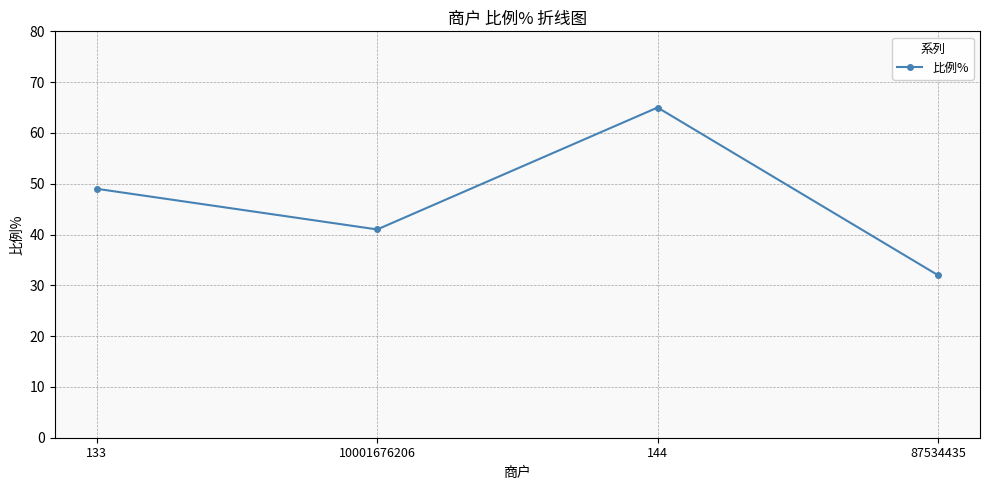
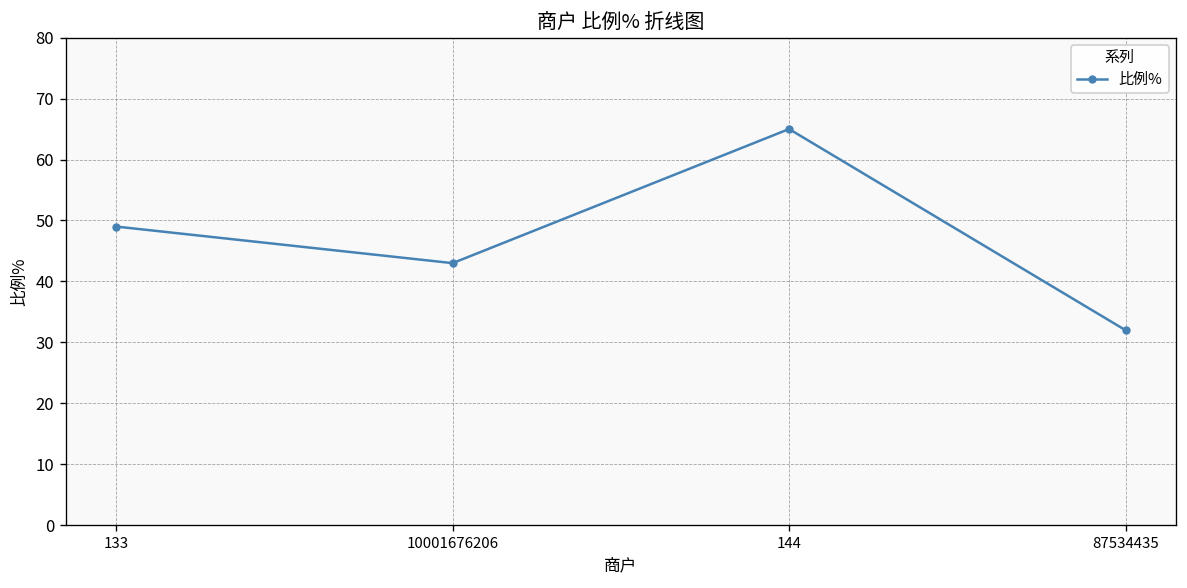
10001676206: 41 -> 43
